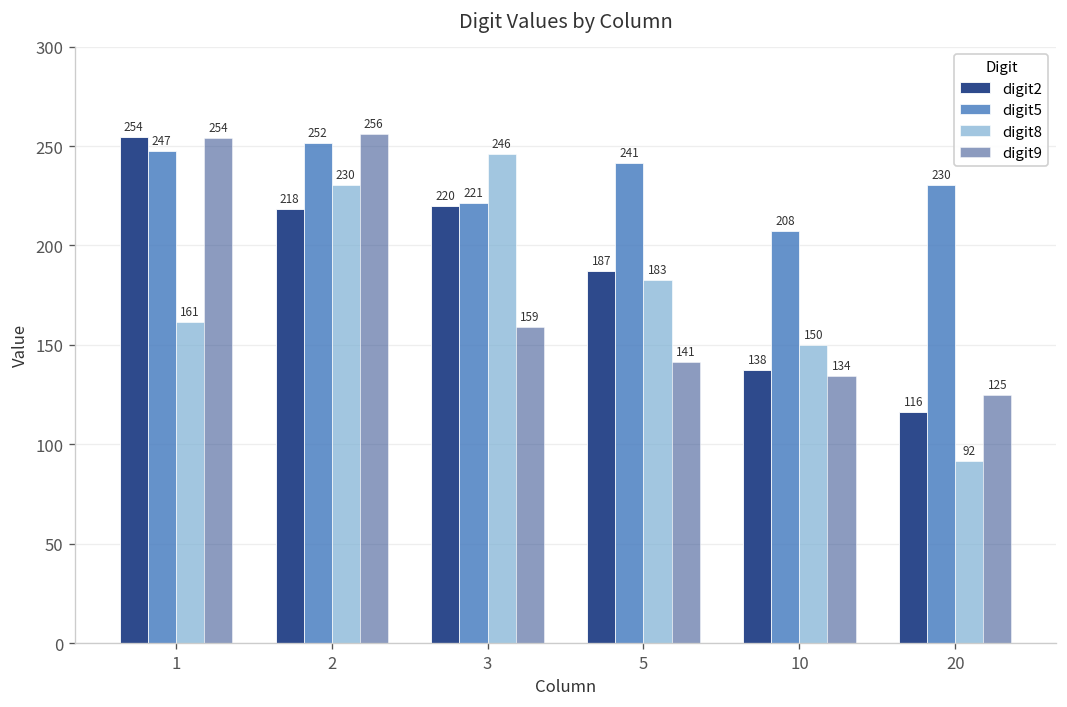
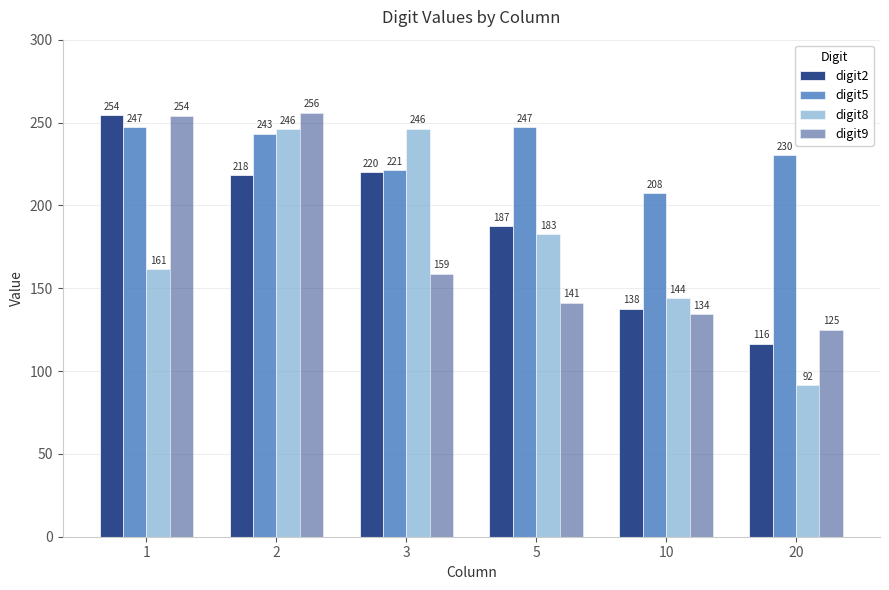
digit5, 2: 252 -> 243
digit8, 2: 230 -> 246
digit5, 5: 241 -> 247
digit8, 10: 150 -> 144
